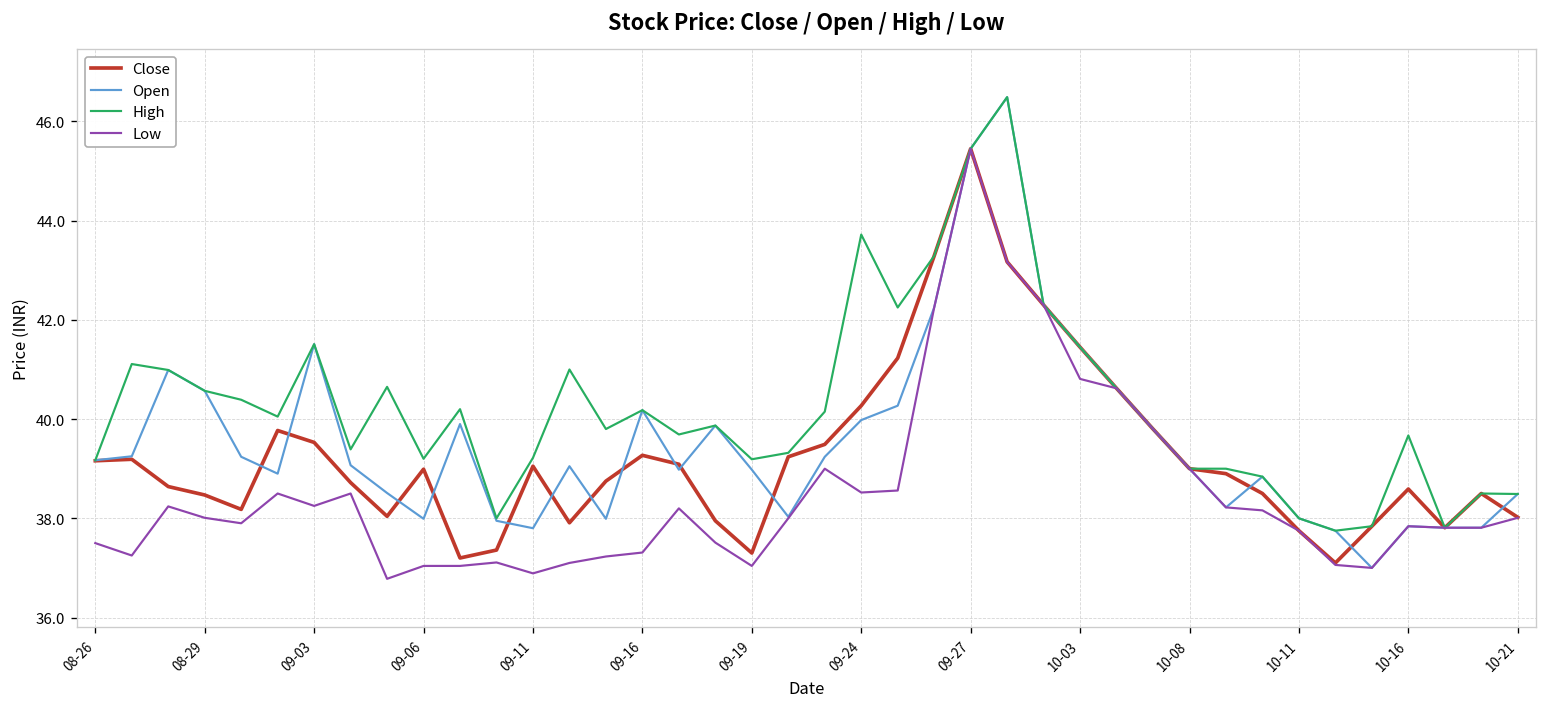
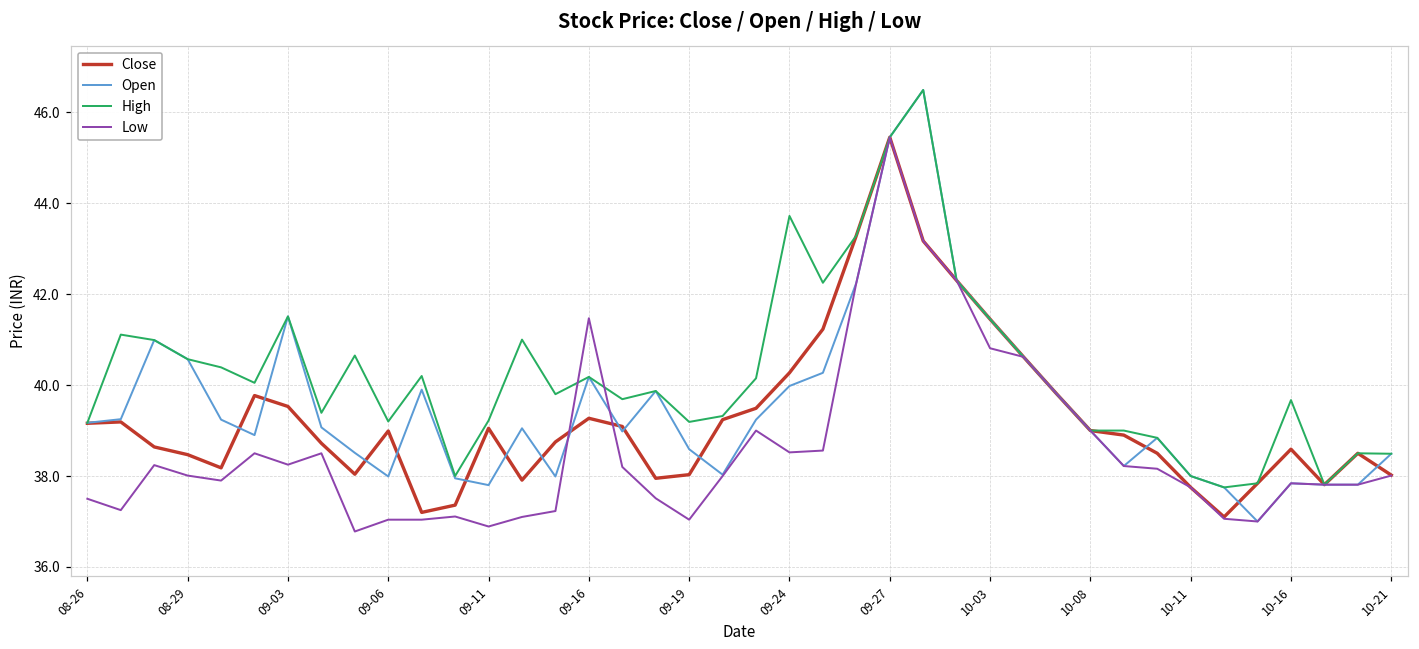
Low, 09-16: 37.3 -> 41.5
Close, 09-19: 37.3 -> 38.0
Open, 09-19: 39.0 -> 38.6
